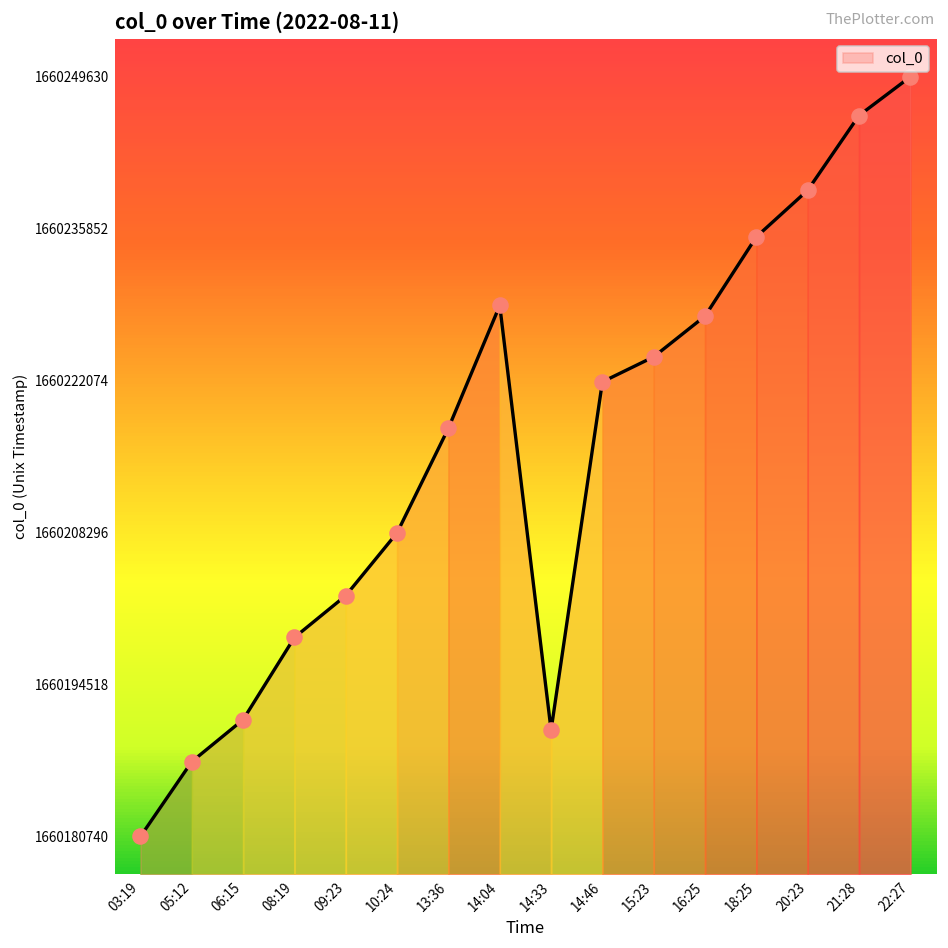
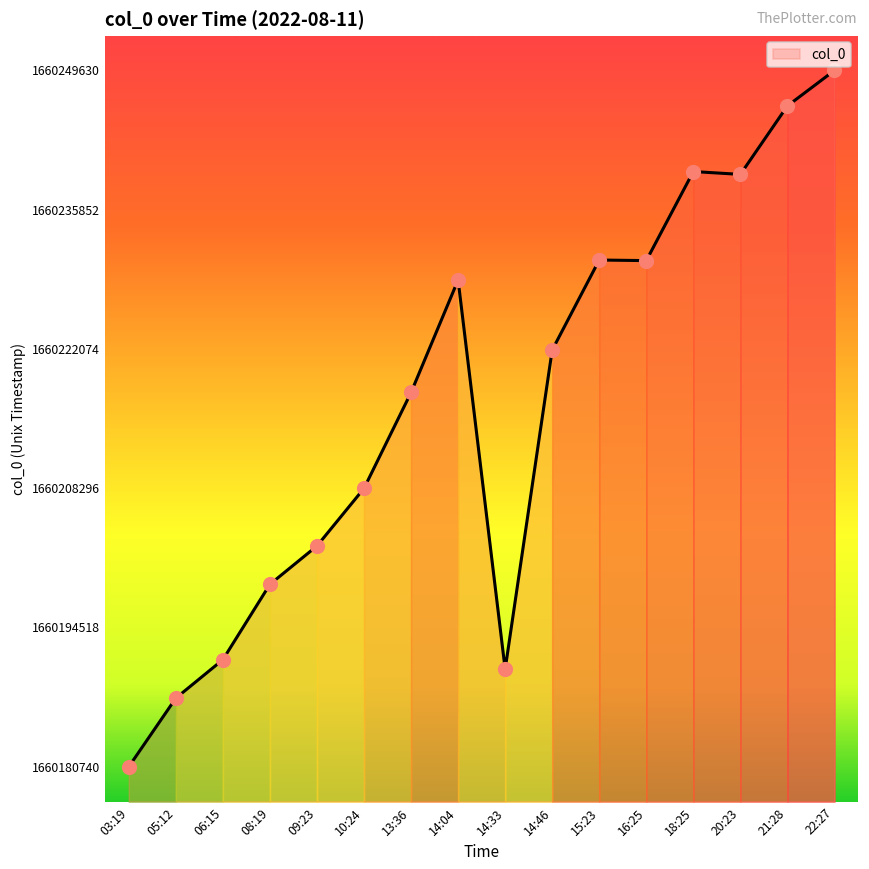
col_0, 15:23: 1660224000 -> 1660231000
col_0, 16:25: 1660228000 -> 1660231000
col_0, 18:25: 1660235000 -> 1660240000
